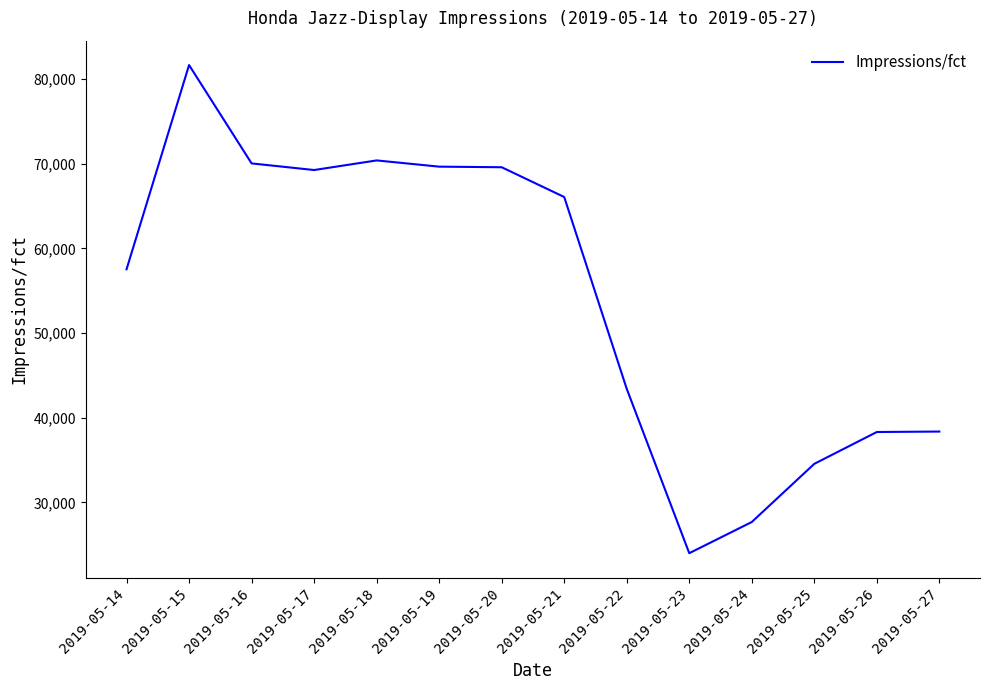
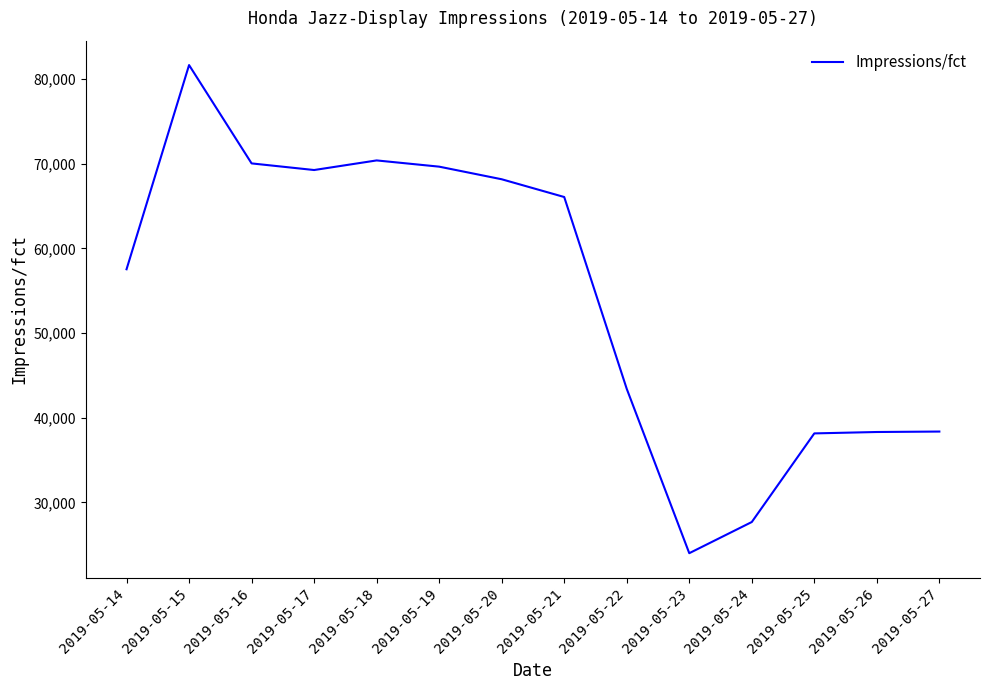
2019-05-20: 70,000 -> 68,000
2019-05-25: 35,000 -> 38,000
